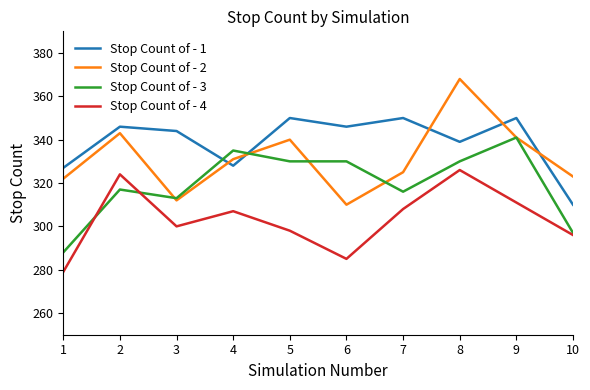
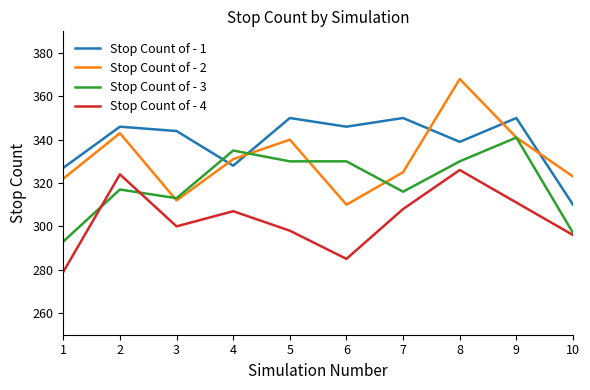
Stop Count of - 3, 1: 288 -> 293
